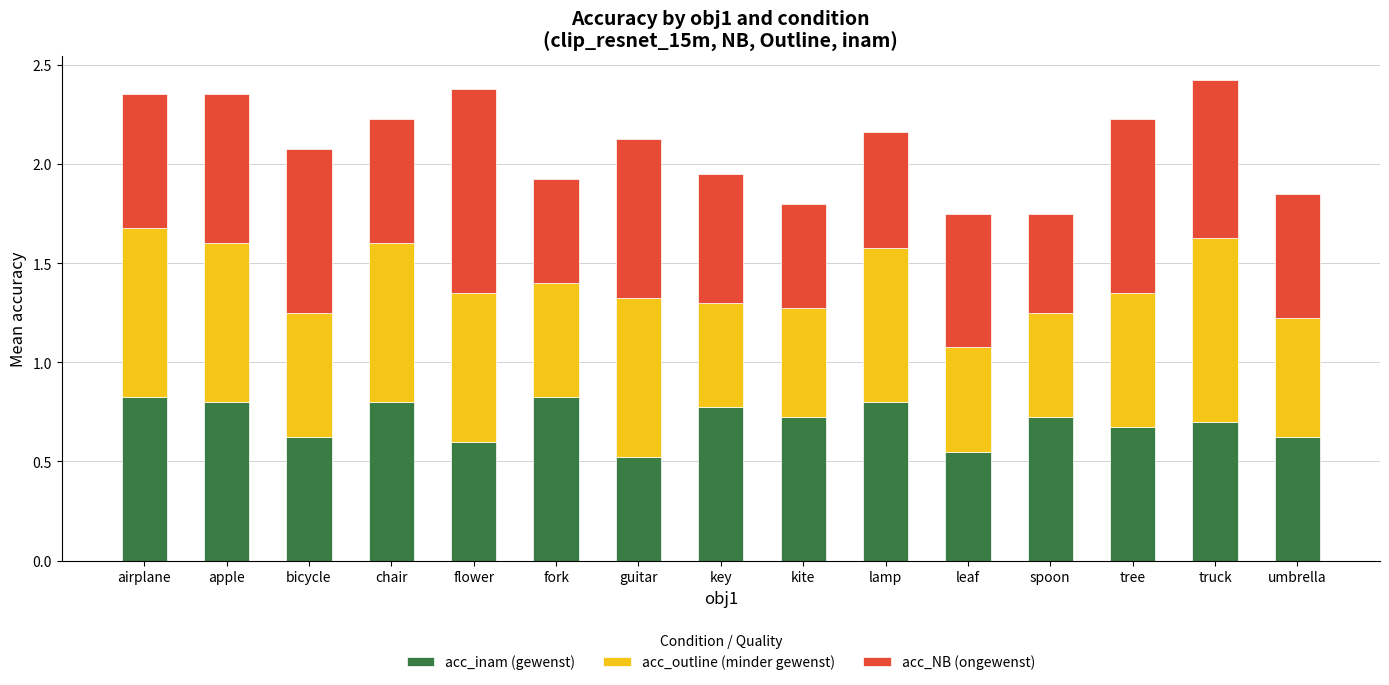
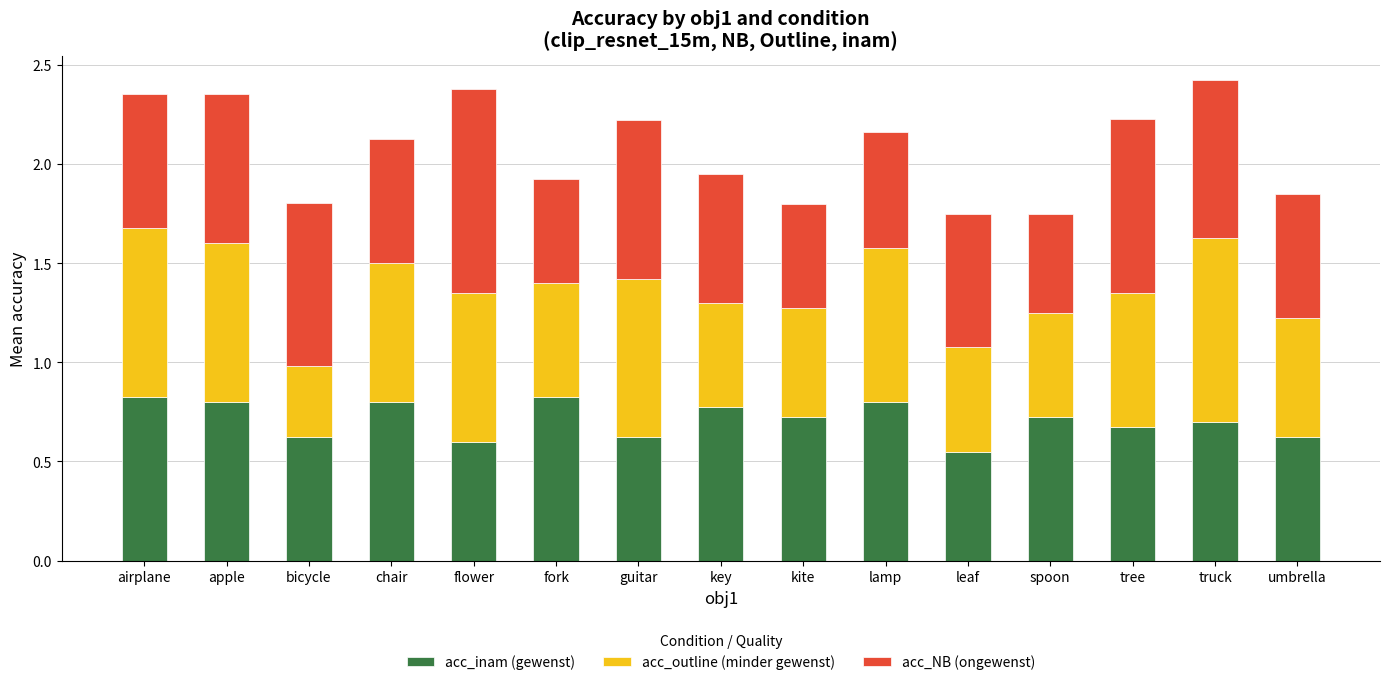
acc_outline (minder gewenst), bicycle: 0.63 -> 0.36
acc_outline (minder gewenst), chair: 0.8 -> 0.7
acc_inam (gewenst), guitar: 0.53 -> 0.62
